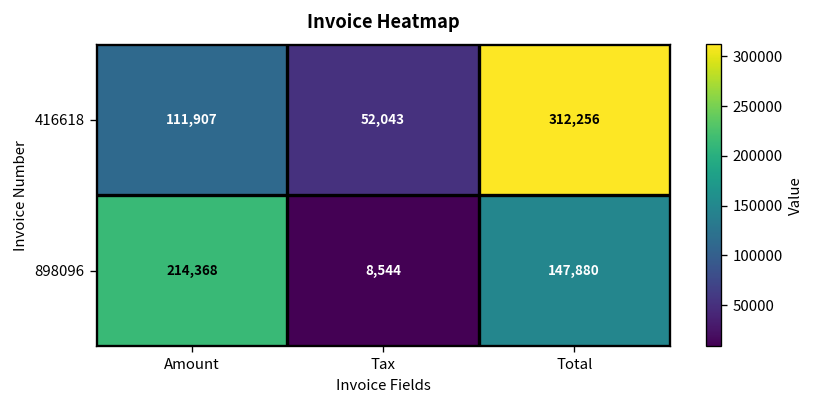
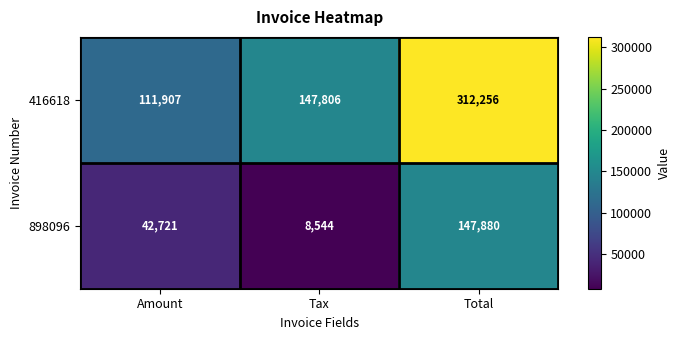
416618, Tax: 52,043 -> 147,806
898096, Amount: 214,368 -> 42,721
